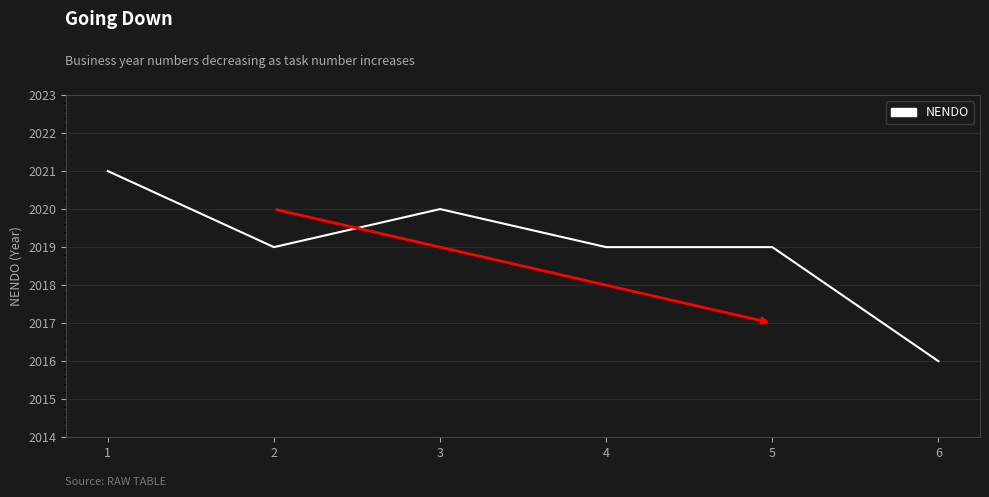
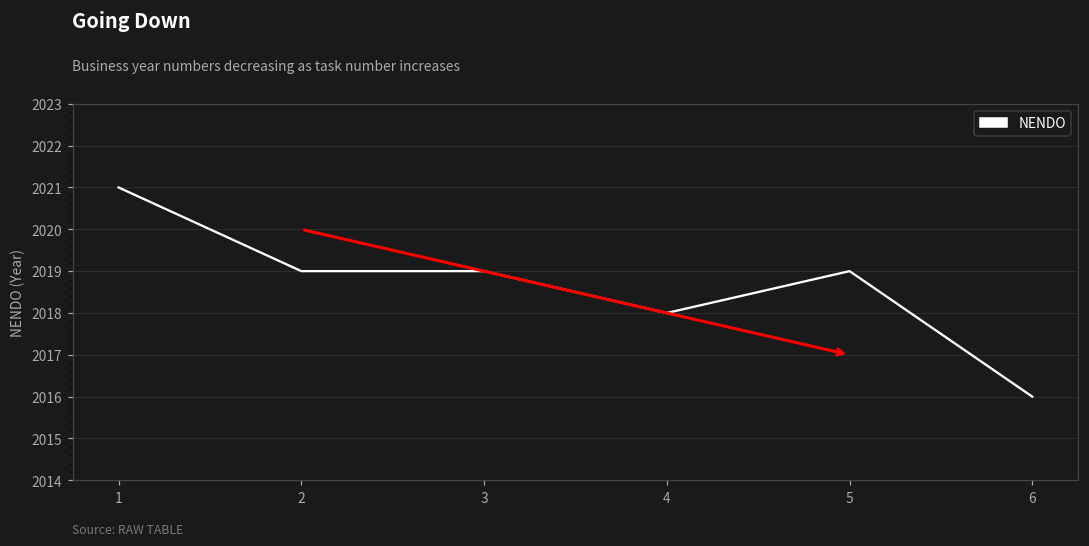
3: 2020 -> 2019
4: 2019 -> 2018
